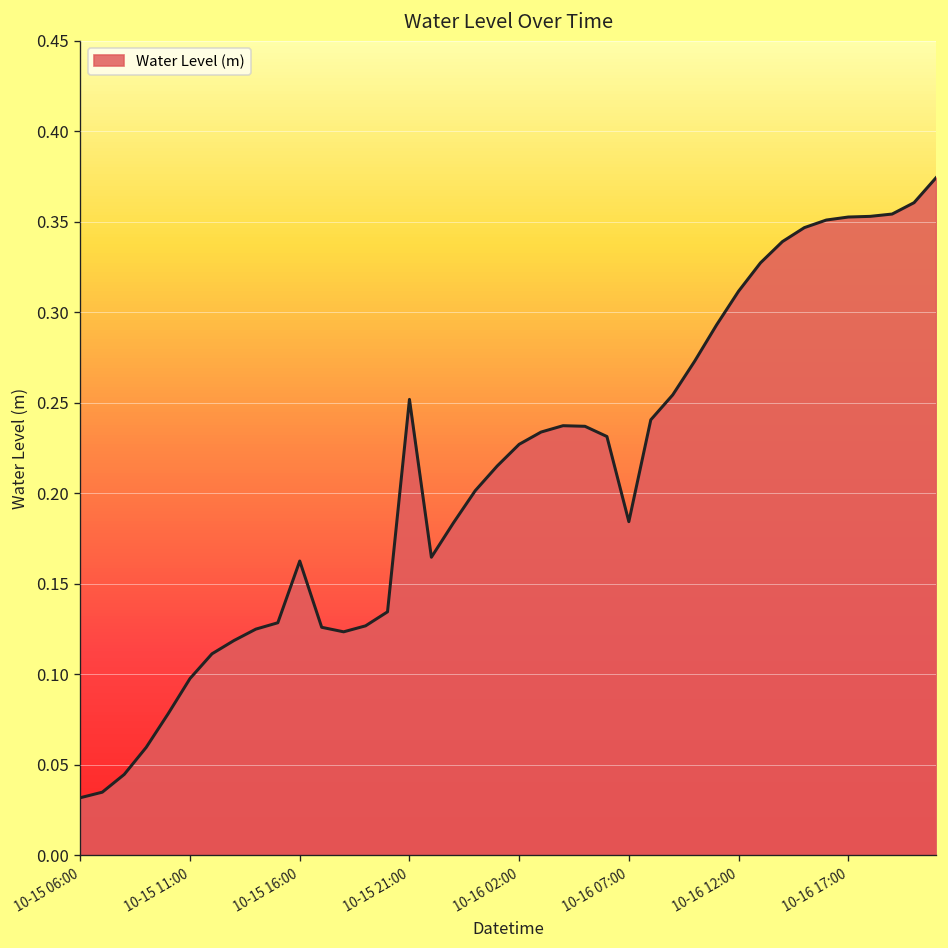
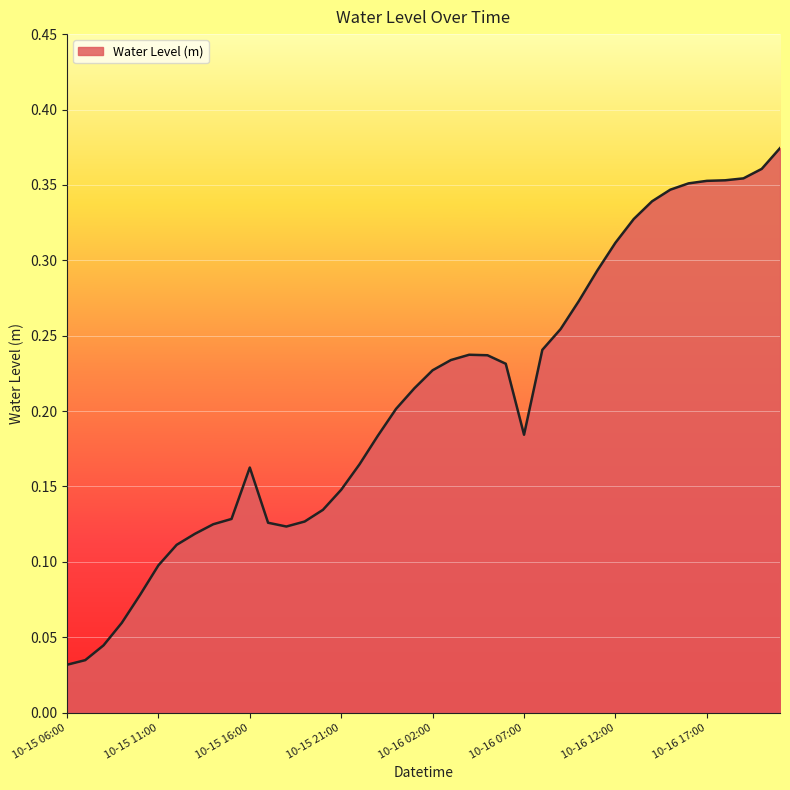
10-15 21:00: 0.252 -> 0.148
